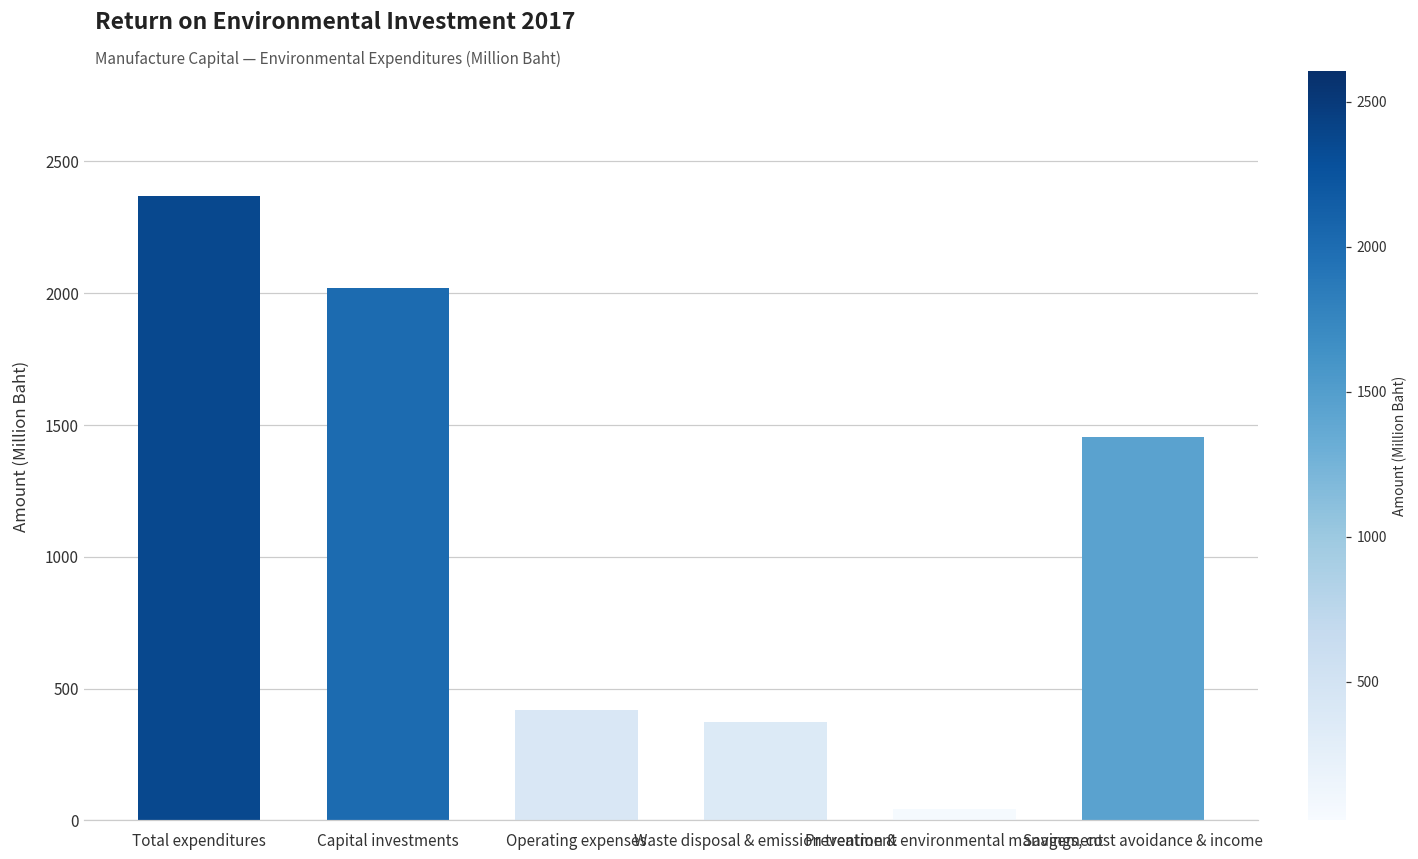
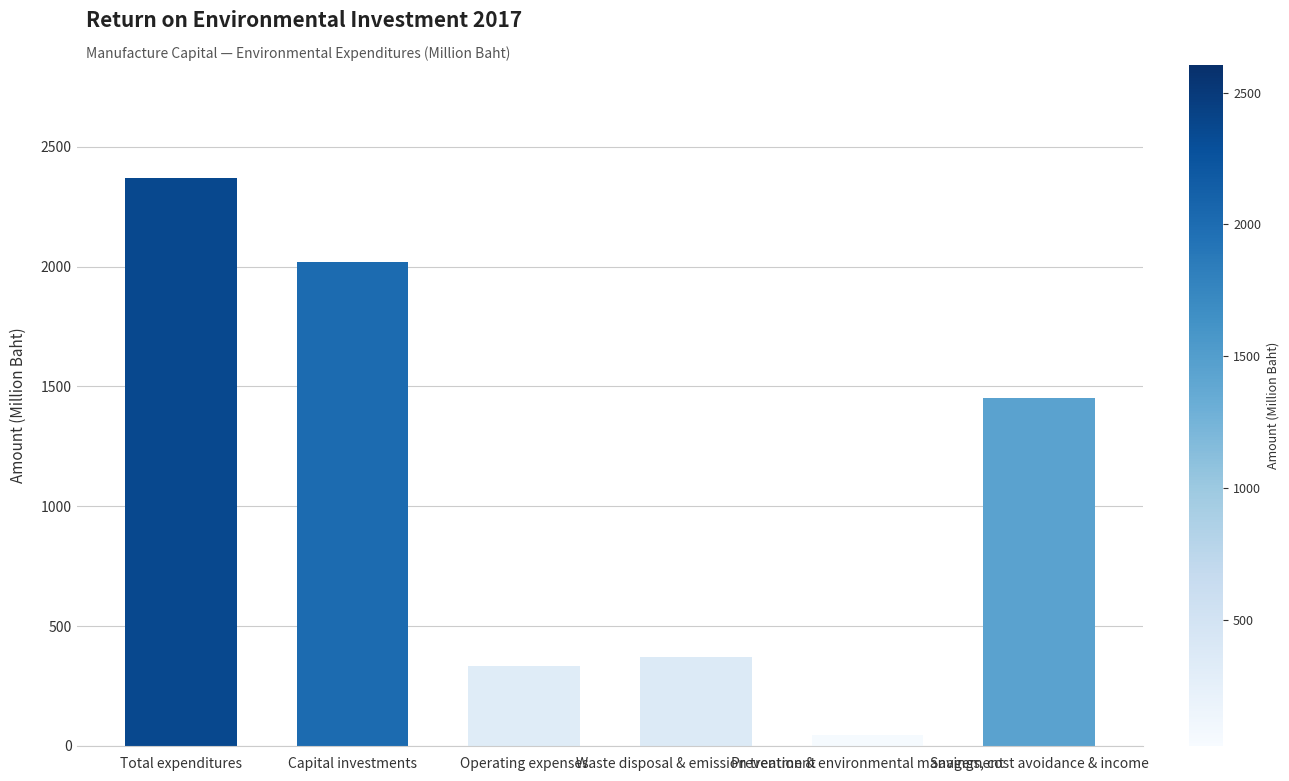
Operating expenses: 420 -> 330
